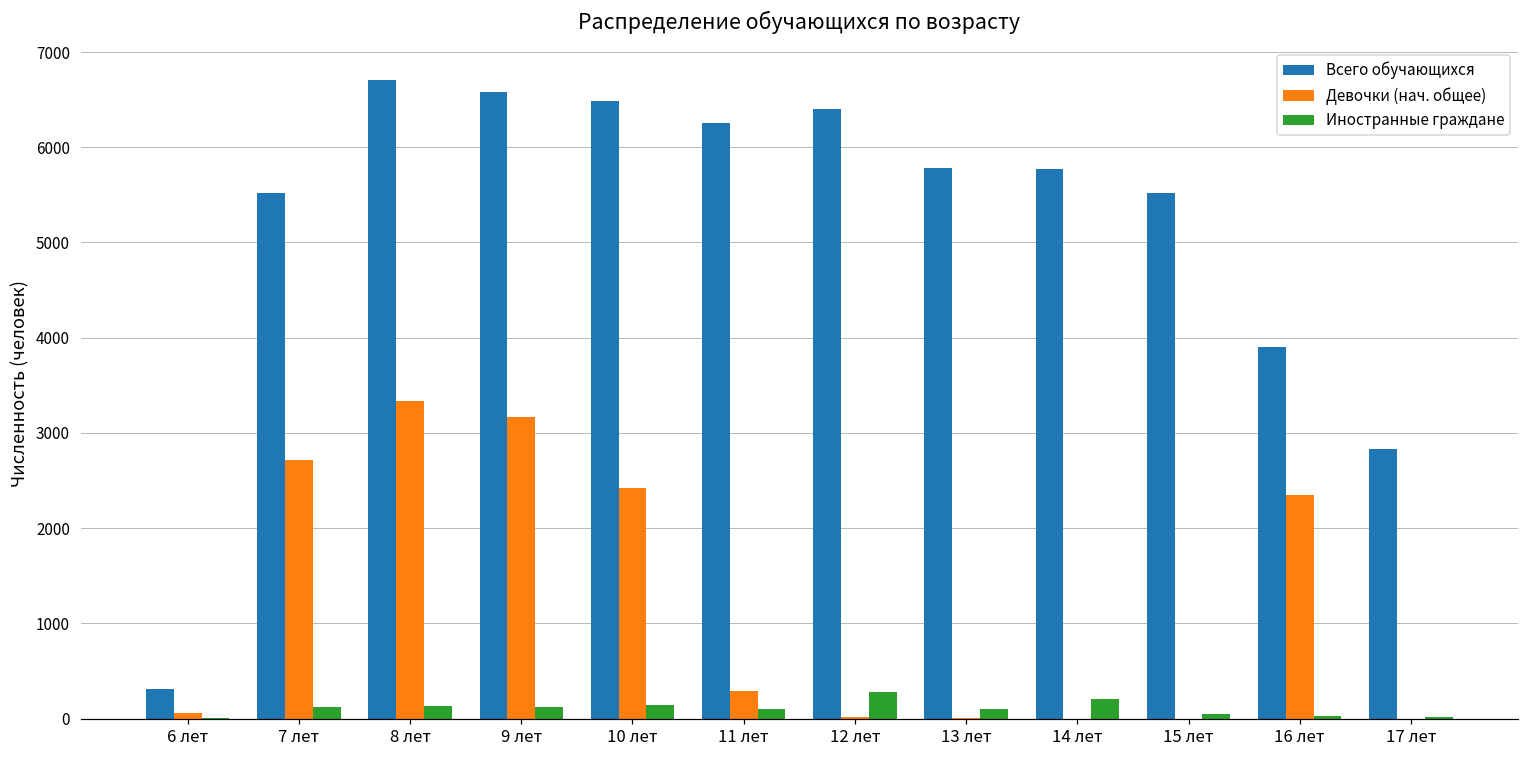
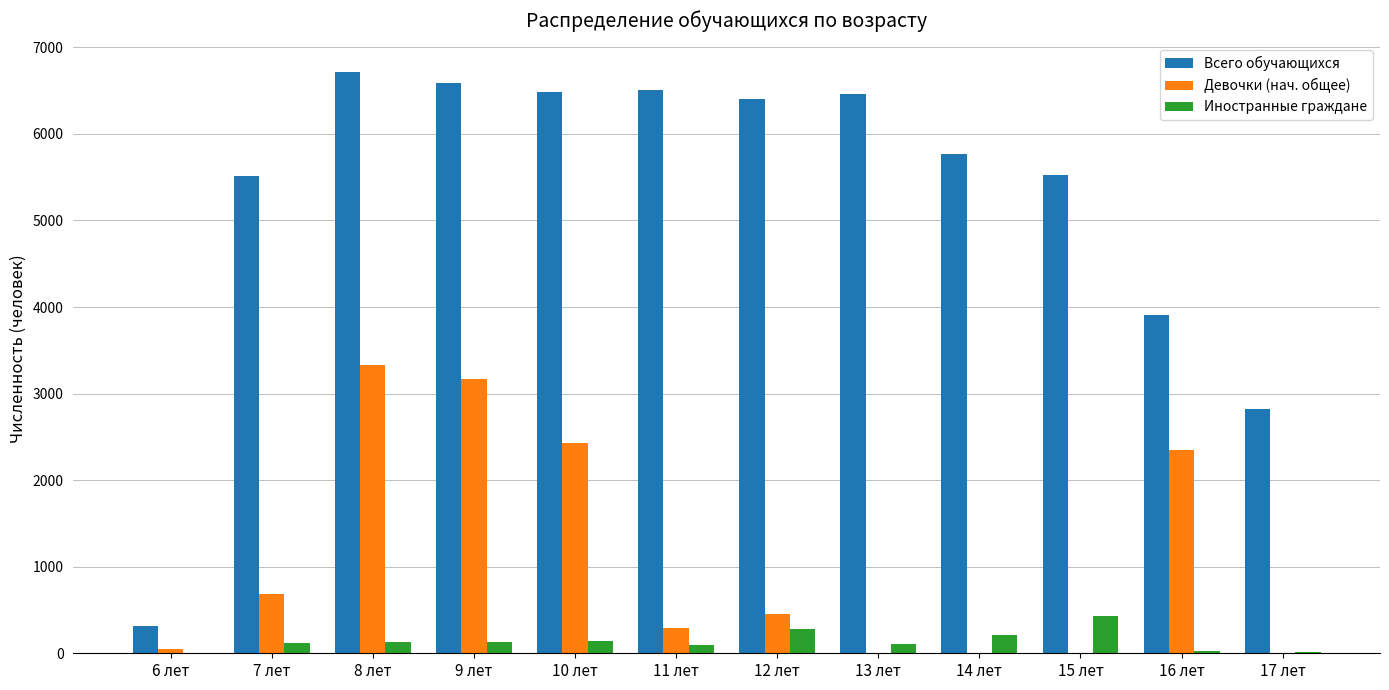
Девочки (нач. общее), 7 лет: 2700 -> 700
Всего обучающихся, 11 лет: 6300 -> 6500
Девочки (нач. общее), 12 лет: 0 -> 400
Всего обучающихся, 13 лет: 5800 -> 6500
Иностранные граждане, 15 лет: 100 -> 400
